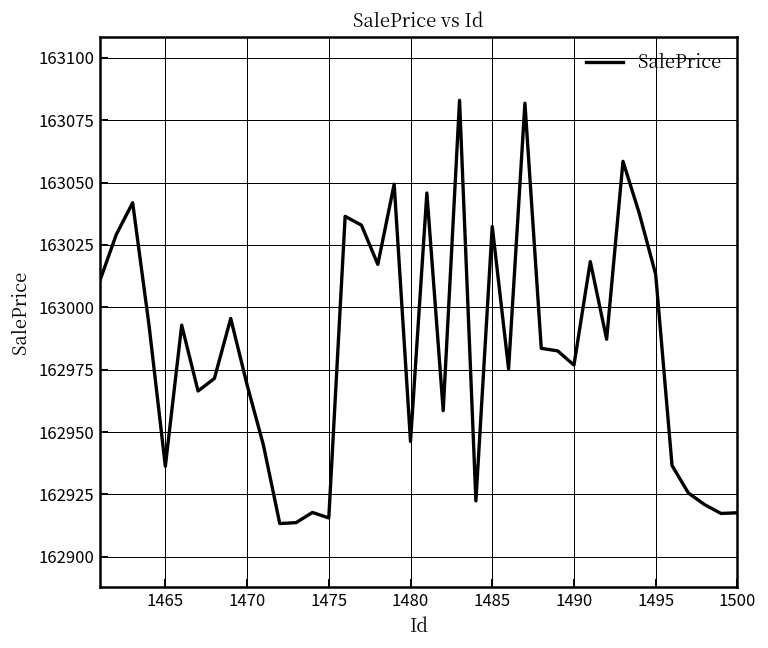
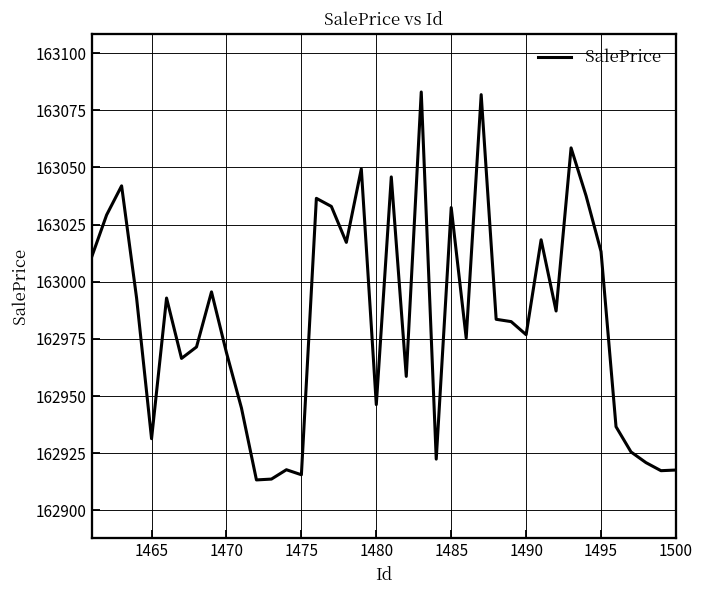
1465: 162936 -> 162931
